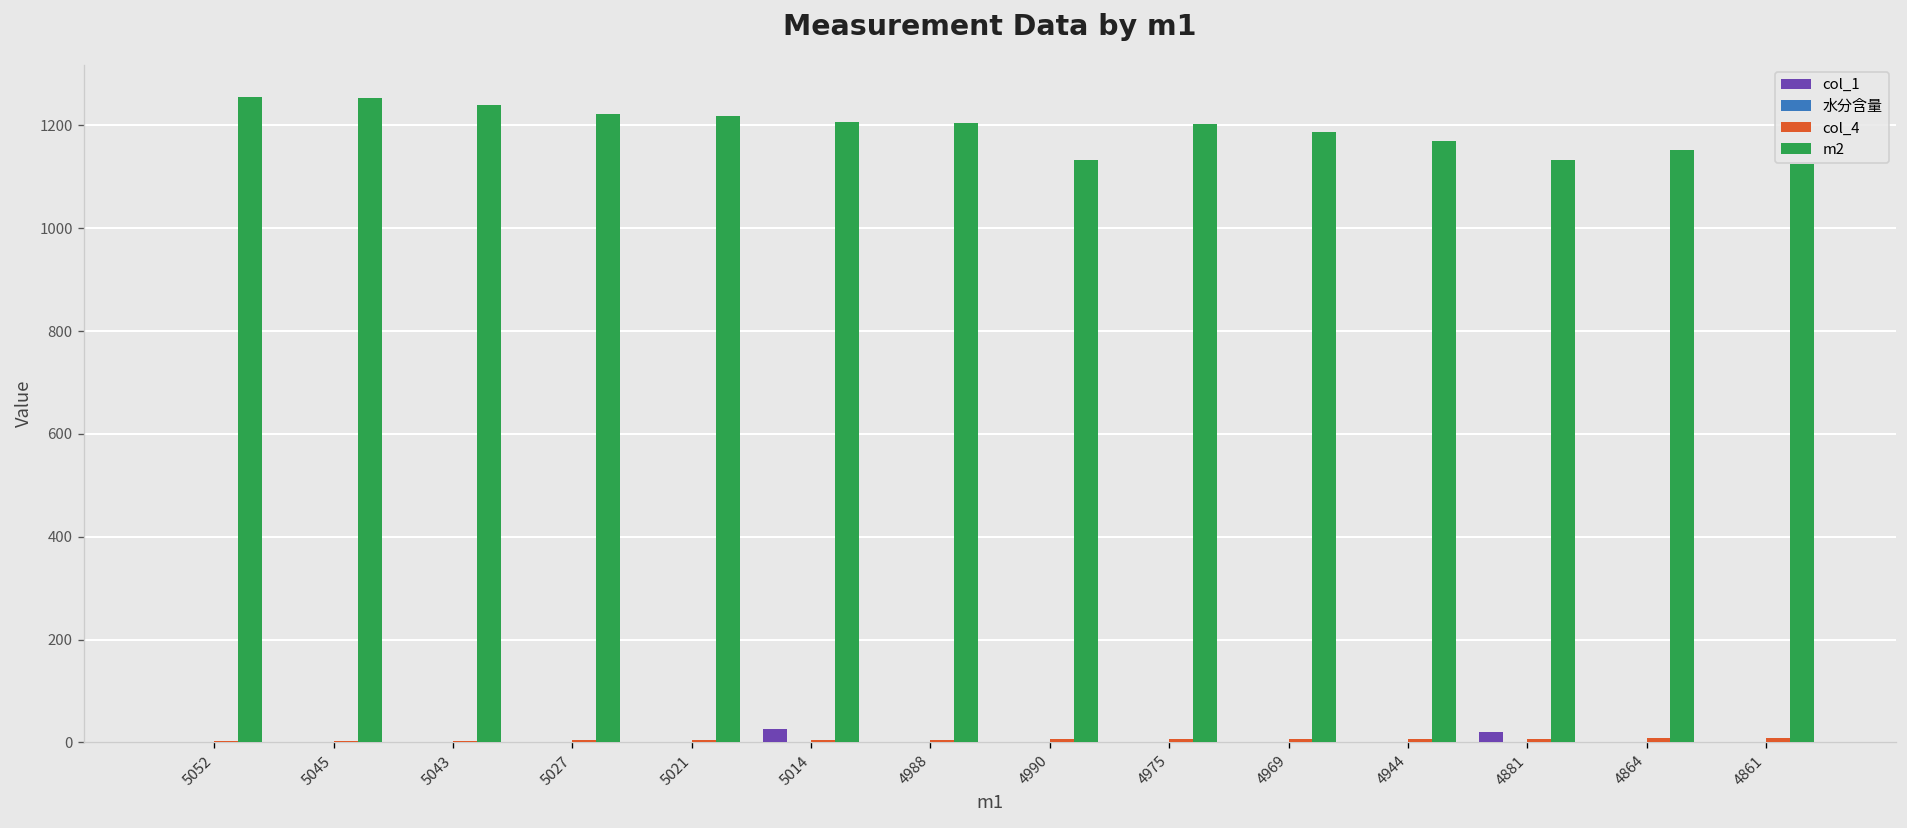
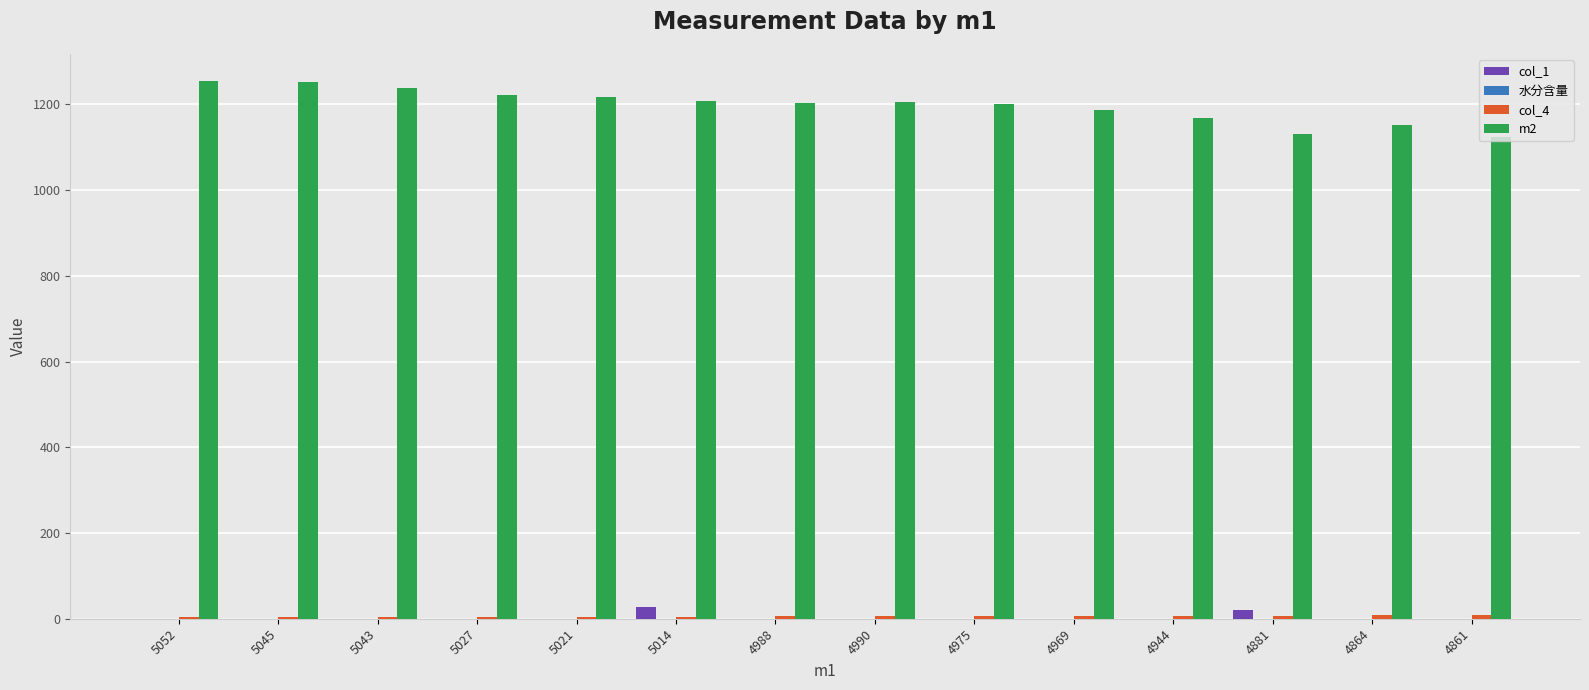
m2, 4990: 1130 -> 1210
